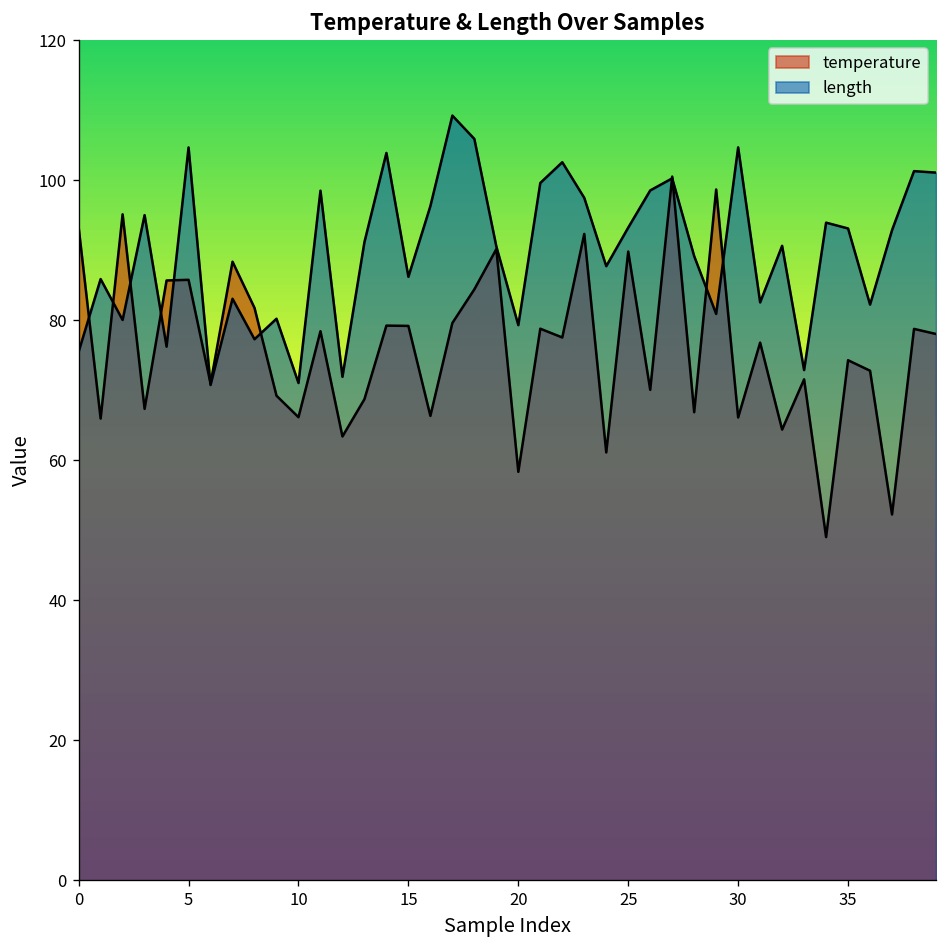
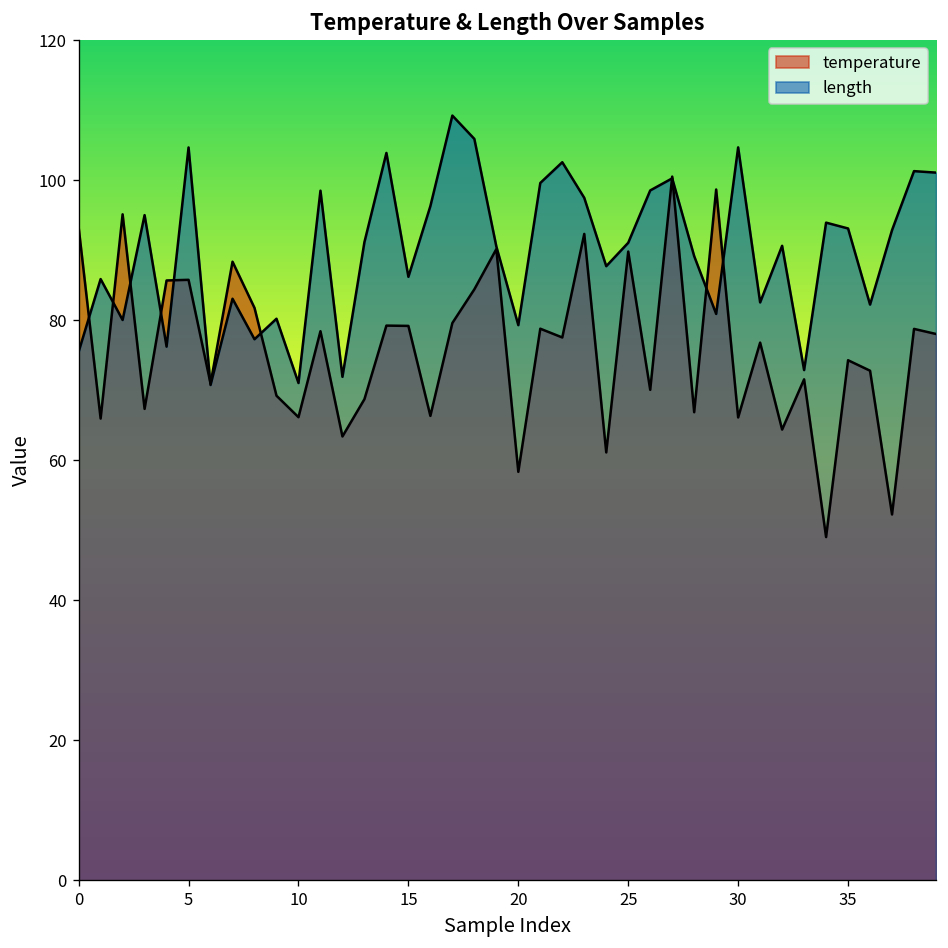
length, 25: 93 -> 91
